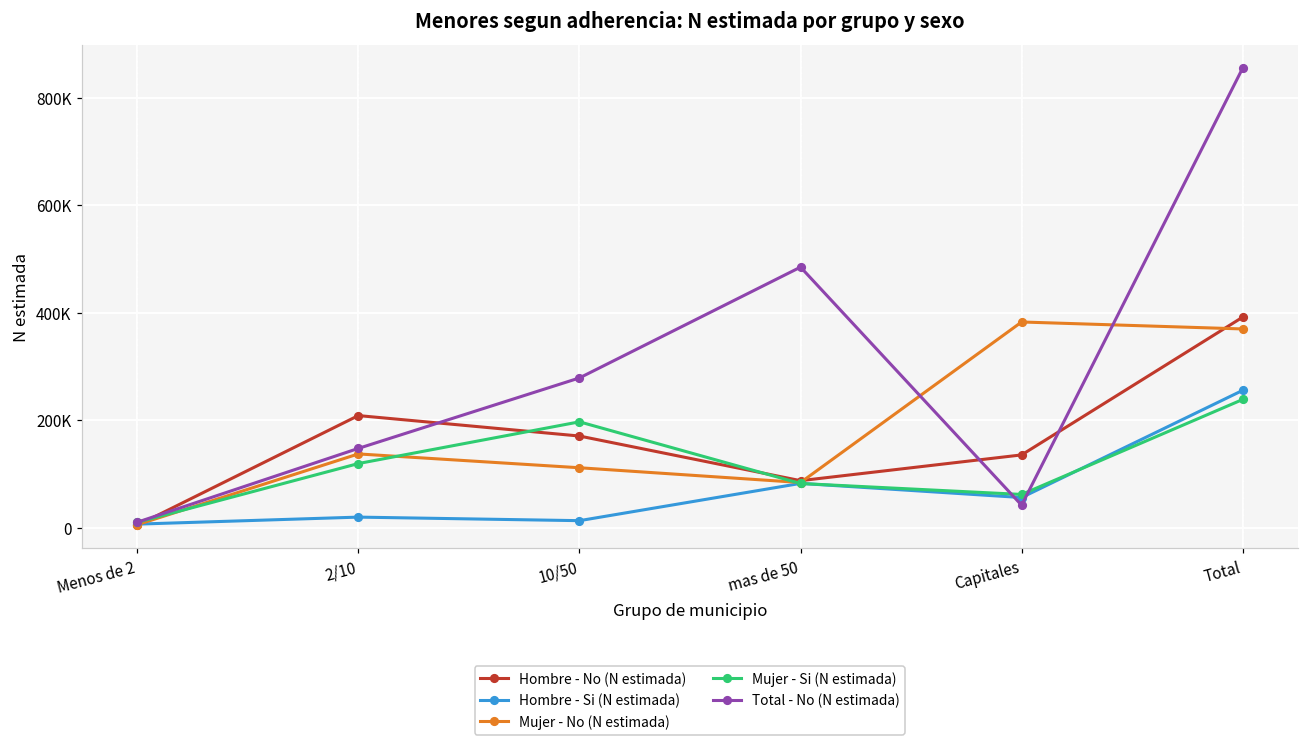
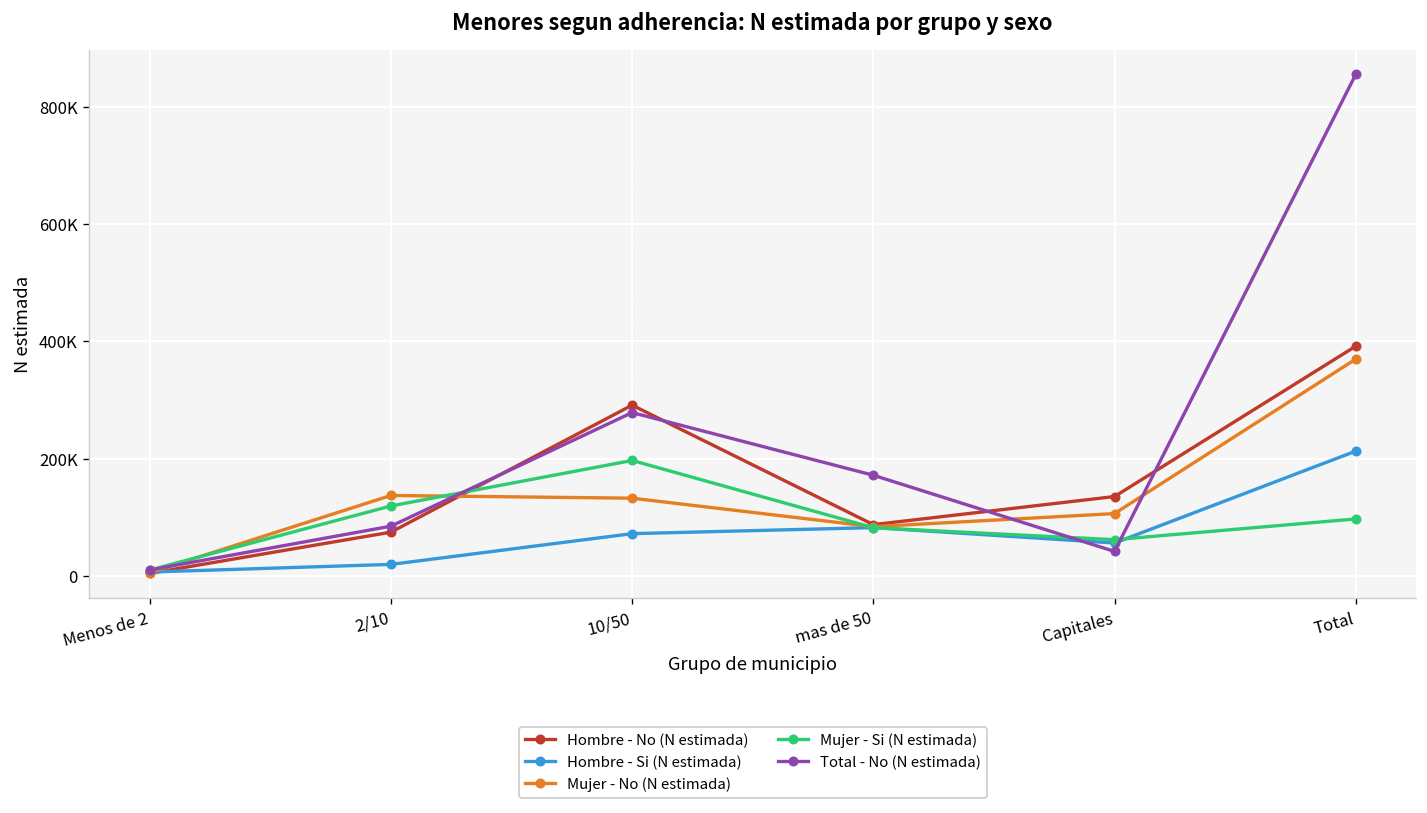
Hombre - No (N estimada), 2/10: 210000 -> 70000
Total - No (N estimada), 2/10: 150000 -> 90000
Hombre - No (N estimada), 10/50: 170000 -> 290000
Hombre - Si (N estimada), 10/50: 10000 -> 70000
Mujer - No (N estimada), 10/50: 110000 -> 130000
Total - No (N estimada), mas de 50: 480000 -> 170000
Mujer - No (N estimada), Capitales: 380000 -> 110000
Hombre - Si (N estimada), Total: 260000 -> 210000
Mujer - Si (N estimada), Total: 240000 -> 100000
